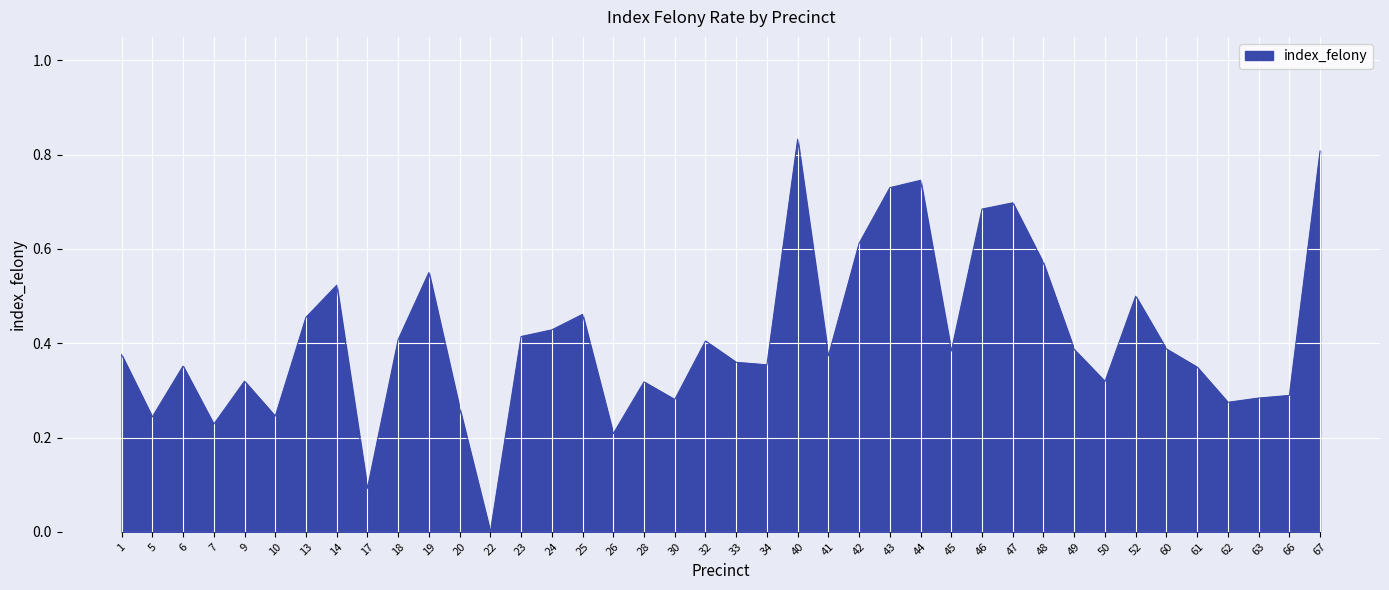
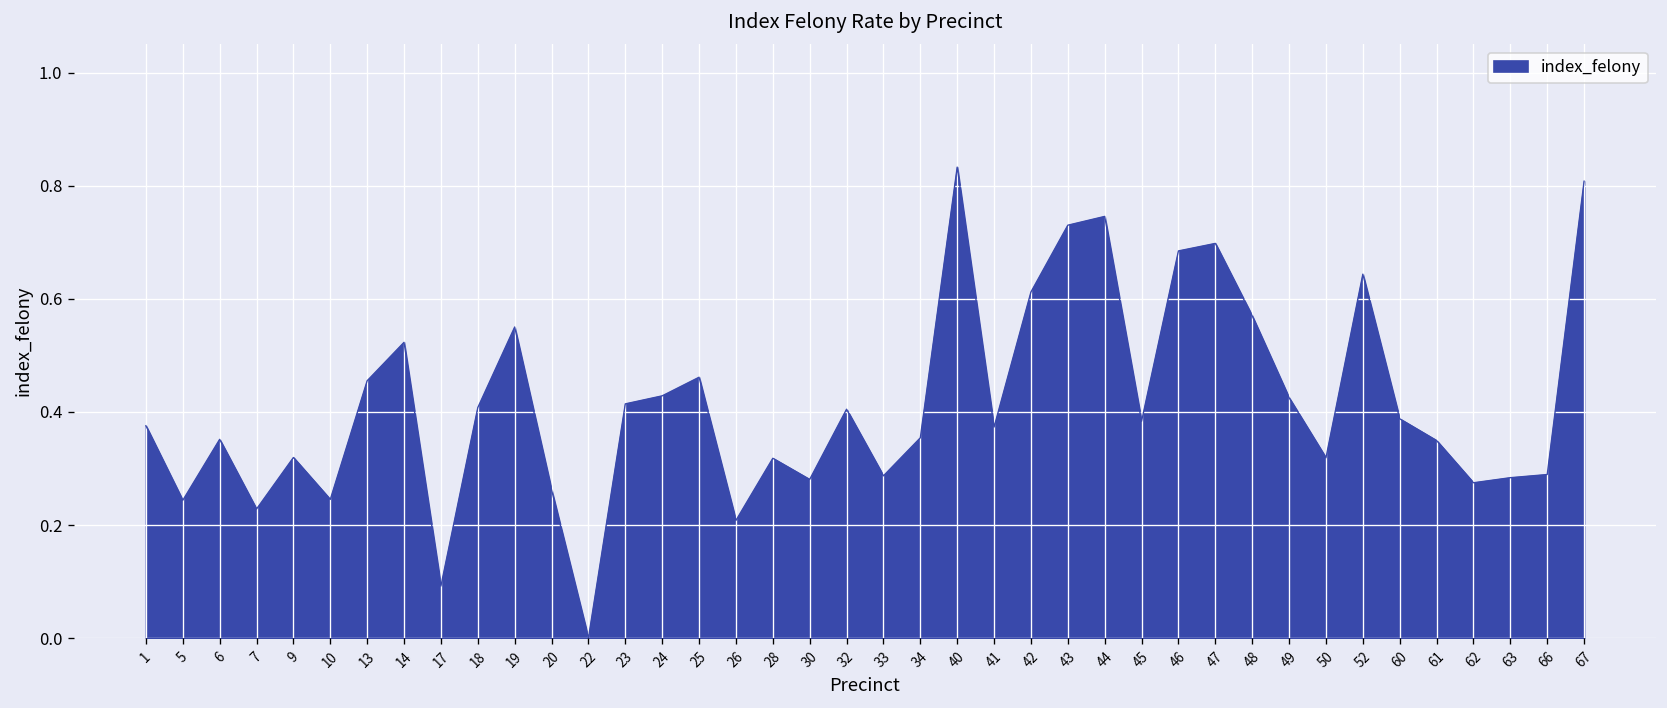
33: 0.36 -> 0.29
49: 0.39 -> 0.43
52: 0.50 -> 0.64
